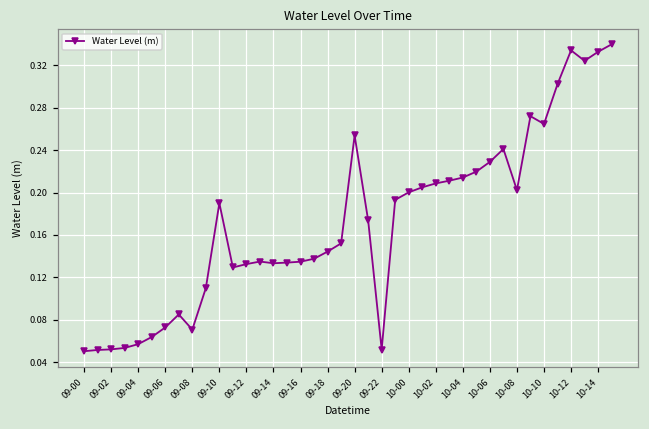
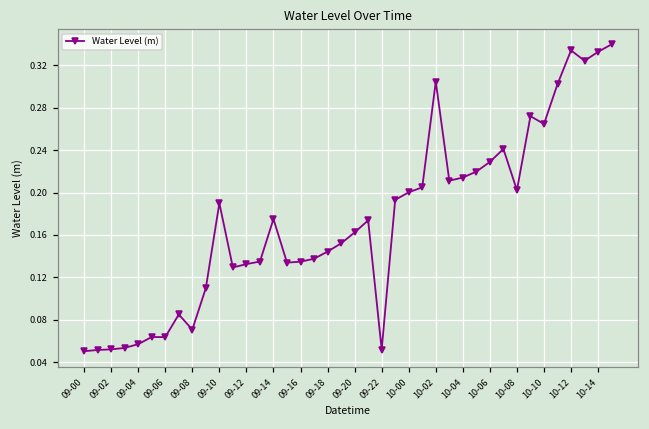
09-06: 0.07 -> 0.06
09-14: 0.13 -> 0.18
09-20: 0.25 -> 0.16
10-02: 0.21 -> 0.30
